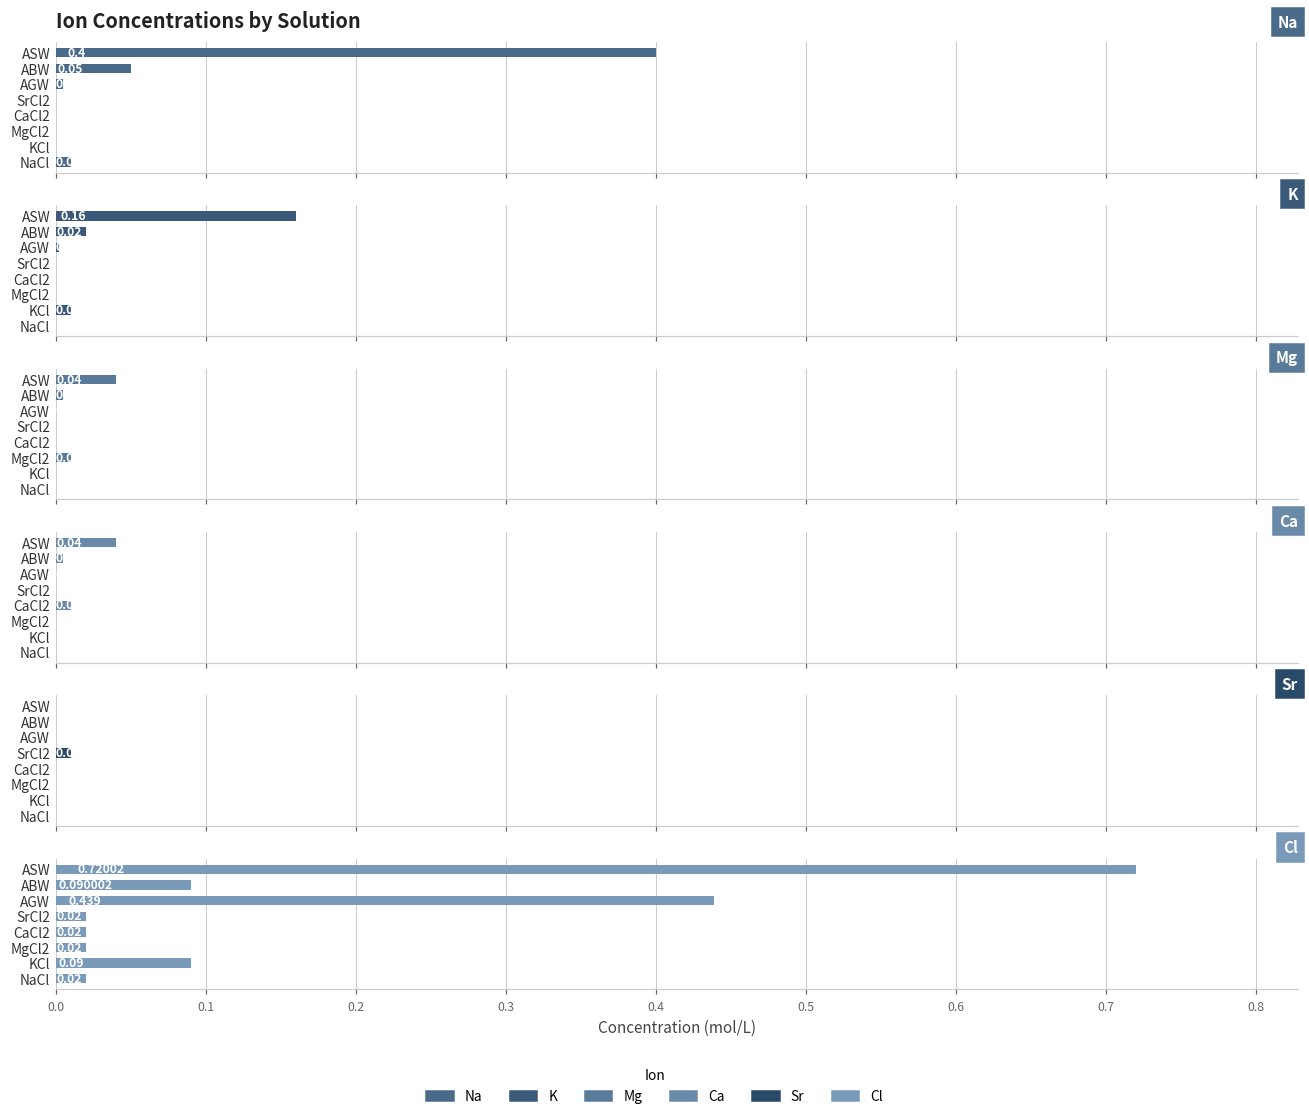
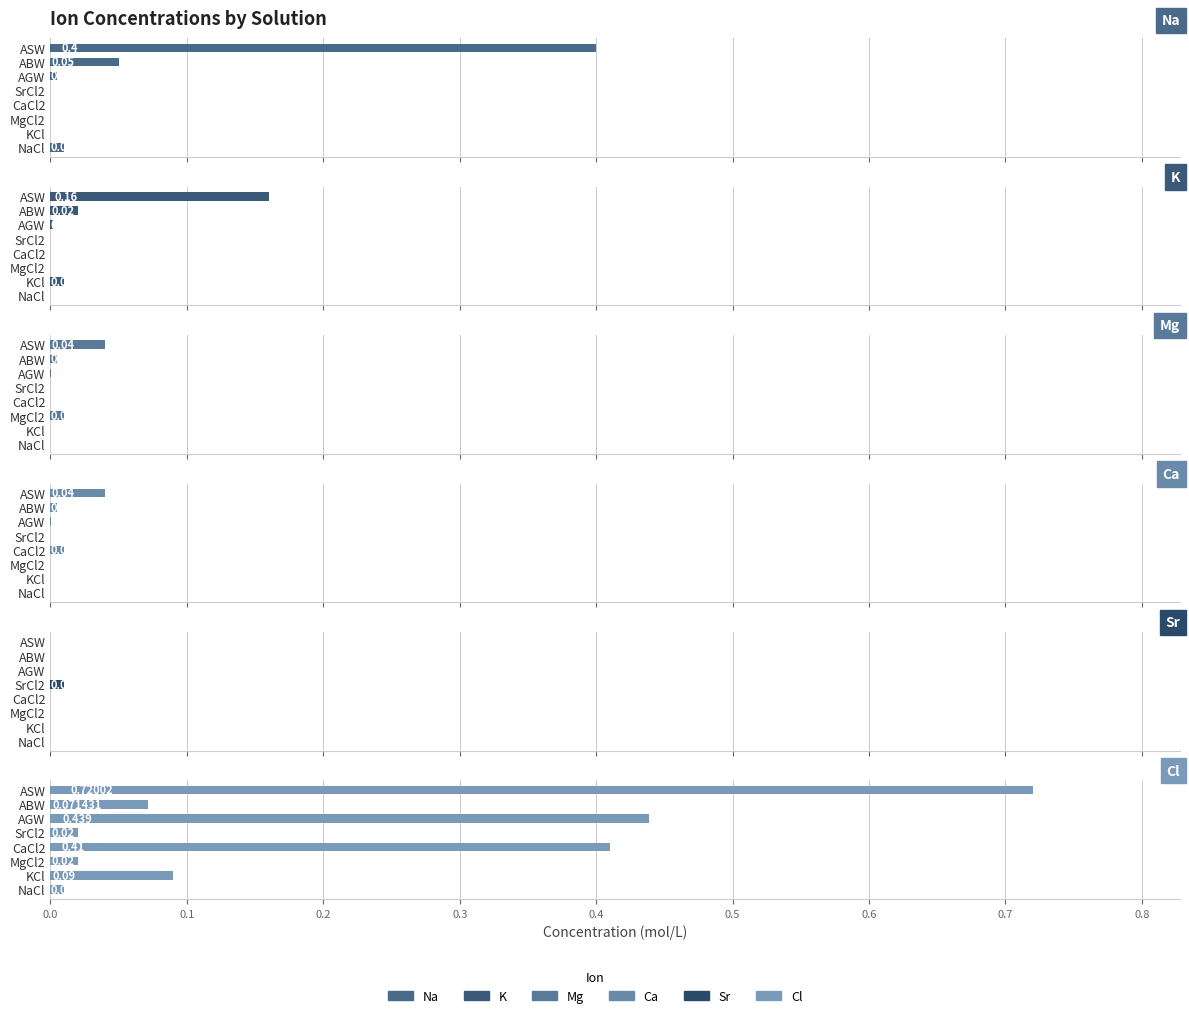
Cl, ABW: 0.090 -> 0.071
Cl, CaCl2: 0.02 -> 0.41
Cl, NaCl: 0.02 -> 0.01
